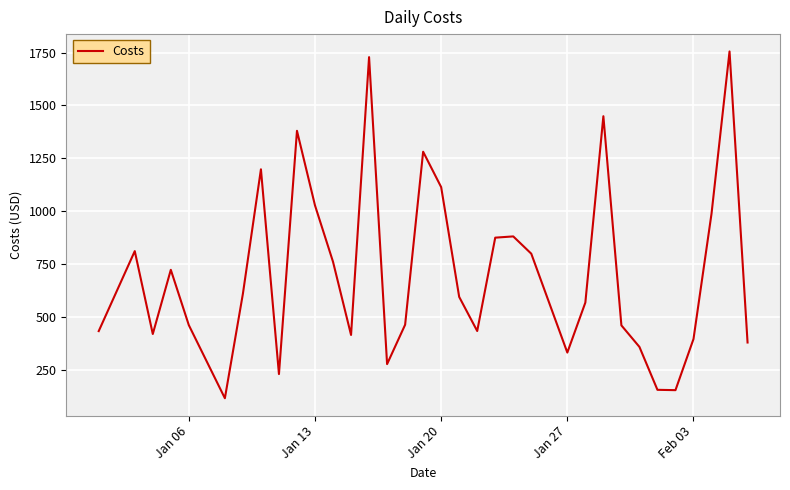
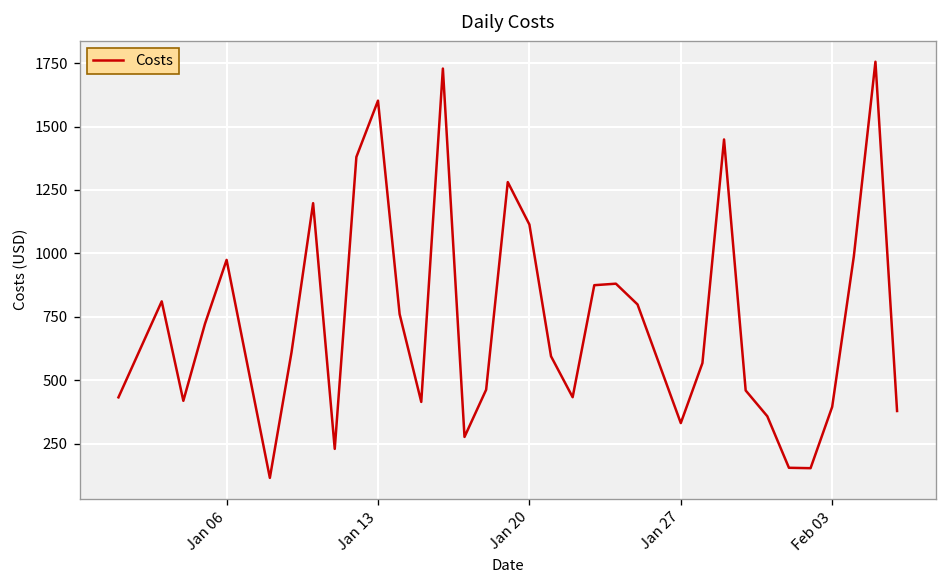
Jan 06: 460 -> 970
Jan 13: 1030 -> 1600
